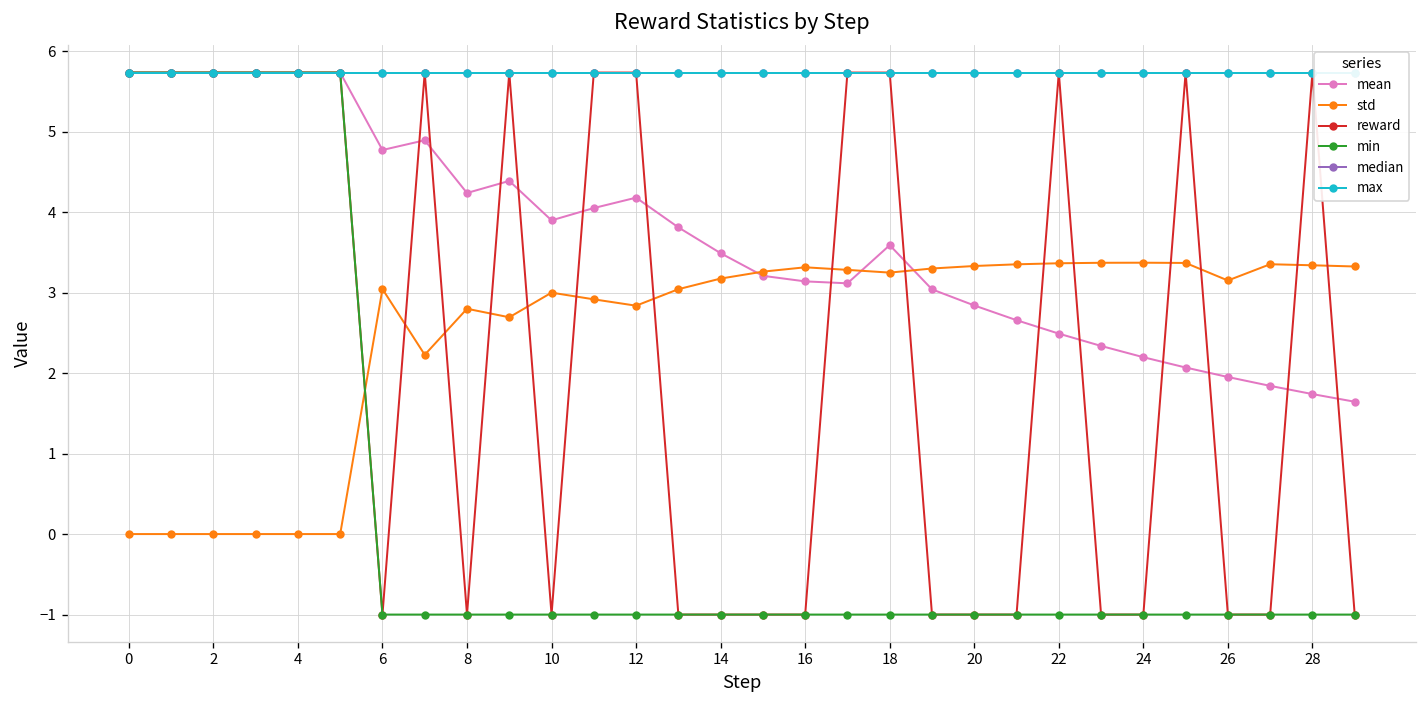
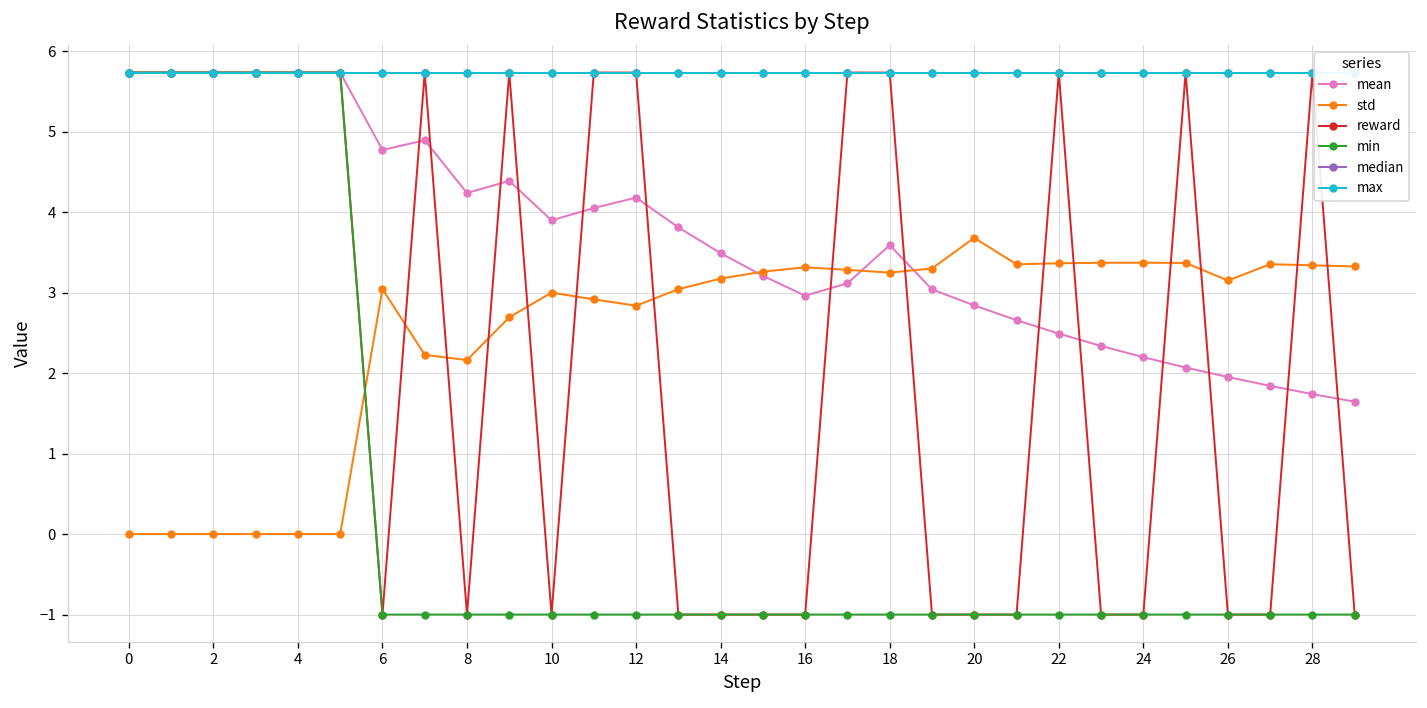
std, 8: 2.8 -> 2.2
mean, 16: 3.1 -> 3.0
std, 20: 3.3 -> 3.7
